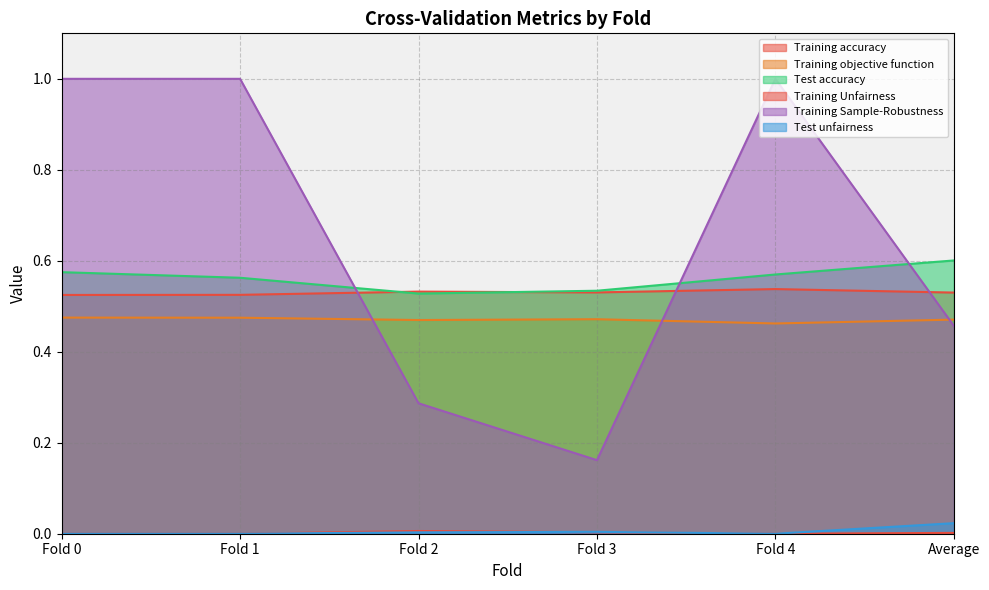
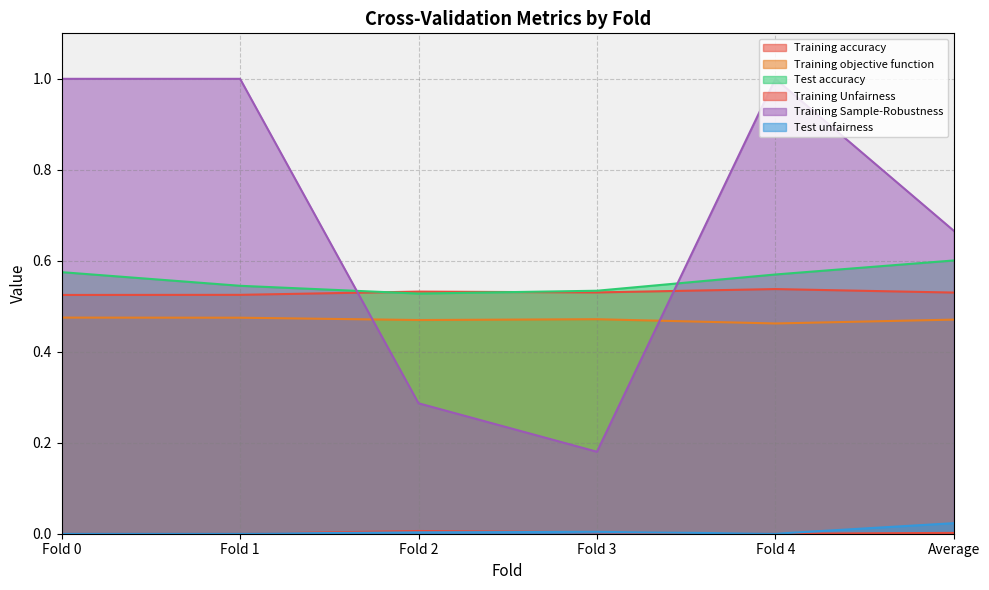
Test accuracy, Fold 1: 0.56 -> 0.55
Training Sample-Robustness, Fold 3: 0.16 -> 0.18
Training Sample-Robustness, Average: 0.46 -> 0.67
